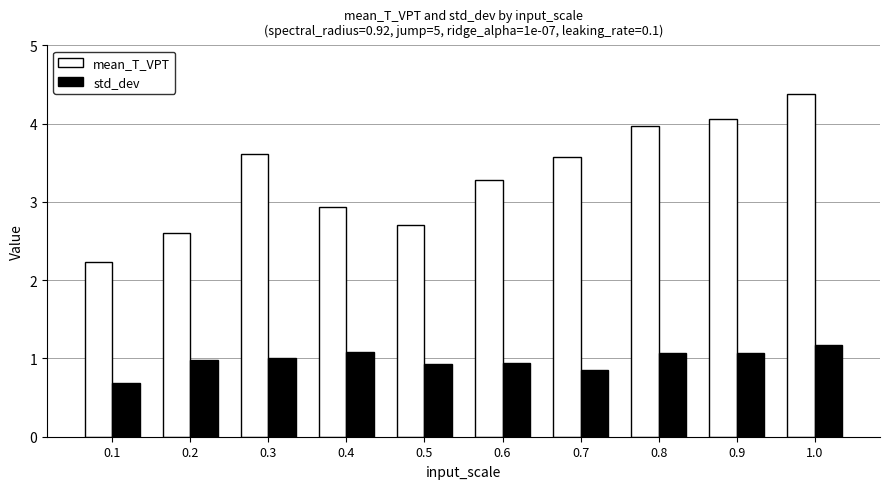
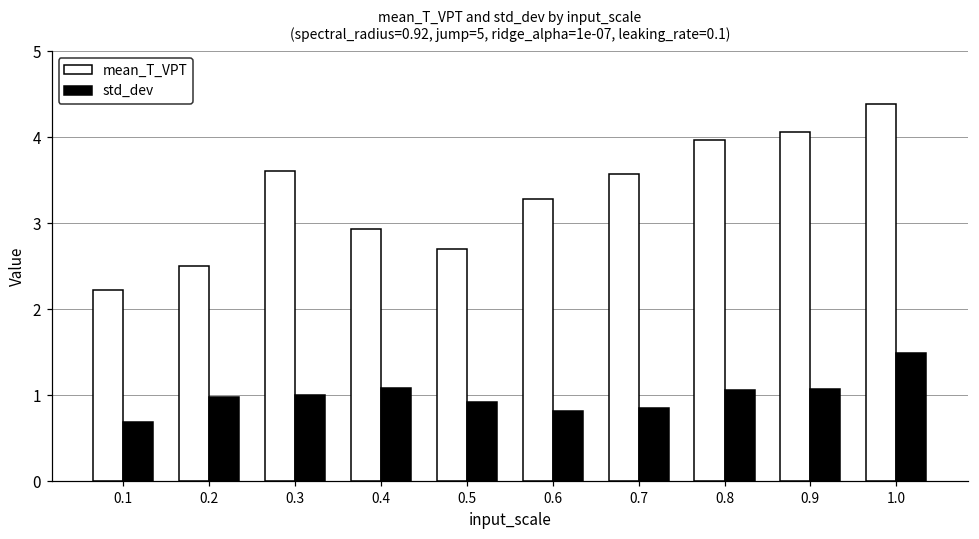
mean_T_VPT, 0.2: 2.6 -> 2.5
std_dev, 0.6: 0.9 -> 0.8
std_dev, 1.0: 1.2 -> 1.5
